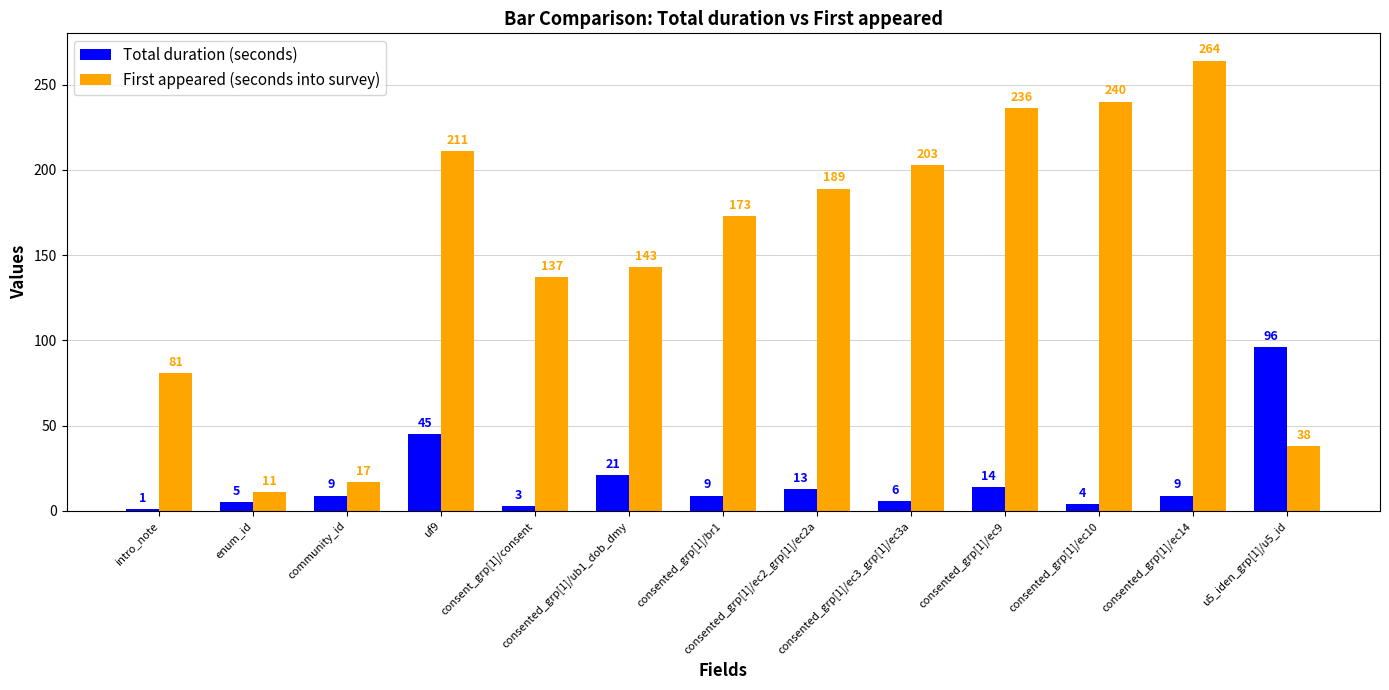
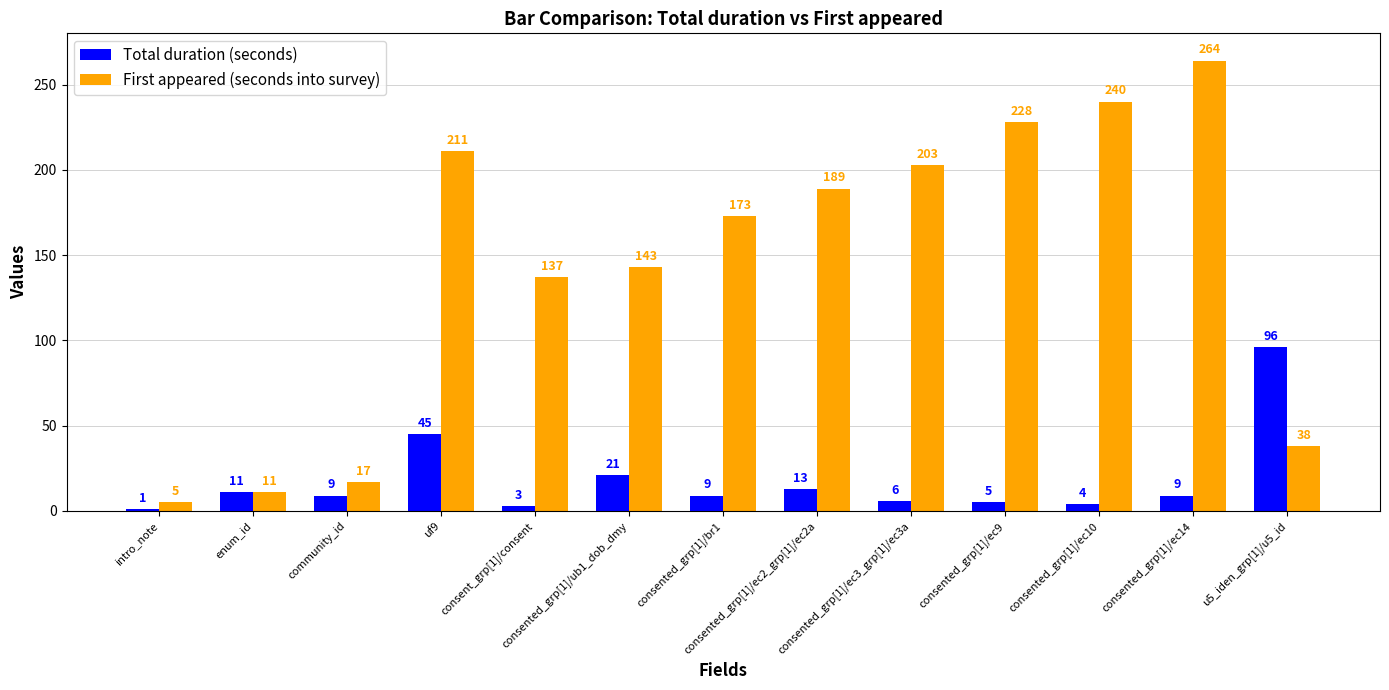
First appeared (seconds into survey), intro_note: 81 -> 5
Total duration (seconds), enum_id: 5 -> 11
Total duration (seconds), consented_grp[1]/ec9: 14 -> 5
First appeared (seconds into survey), consented_grp[1]/ec9: 236 -> 228
